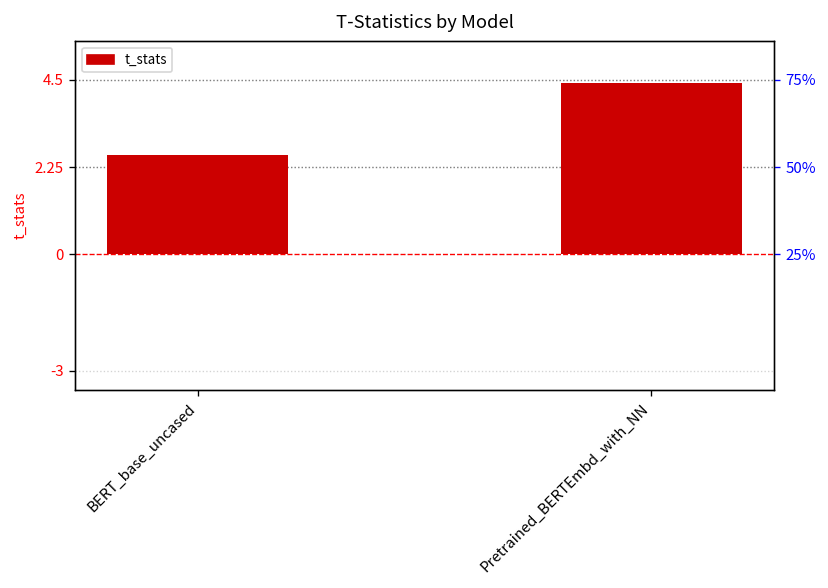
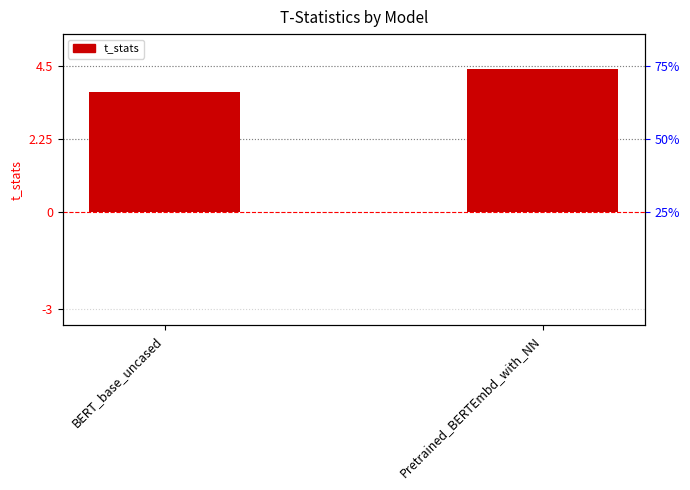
BERT_base_uncased: 2.6 -> 3.7
